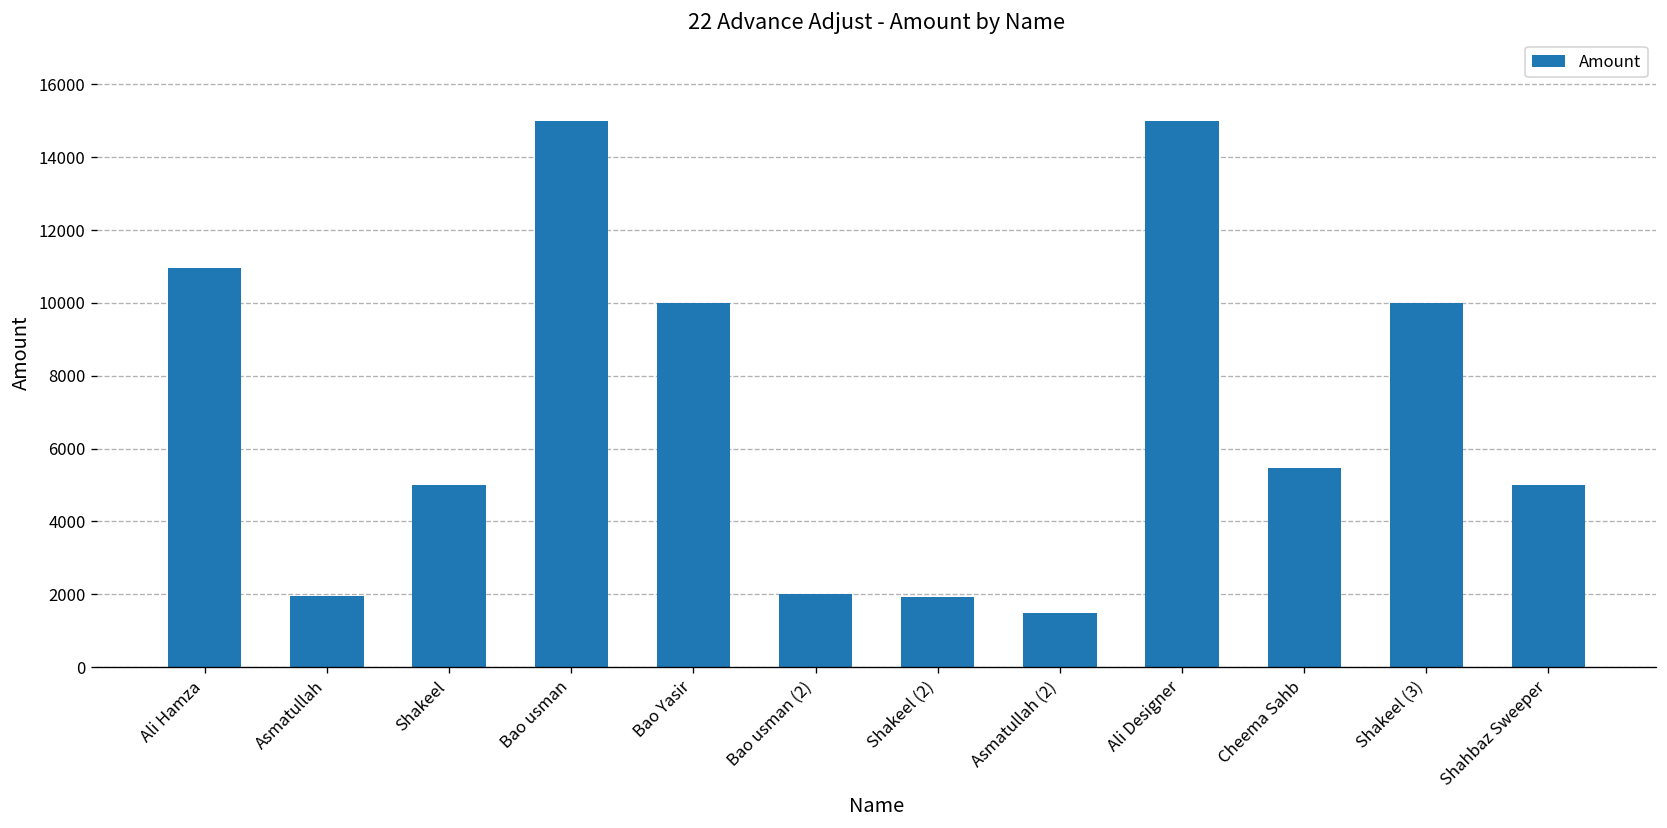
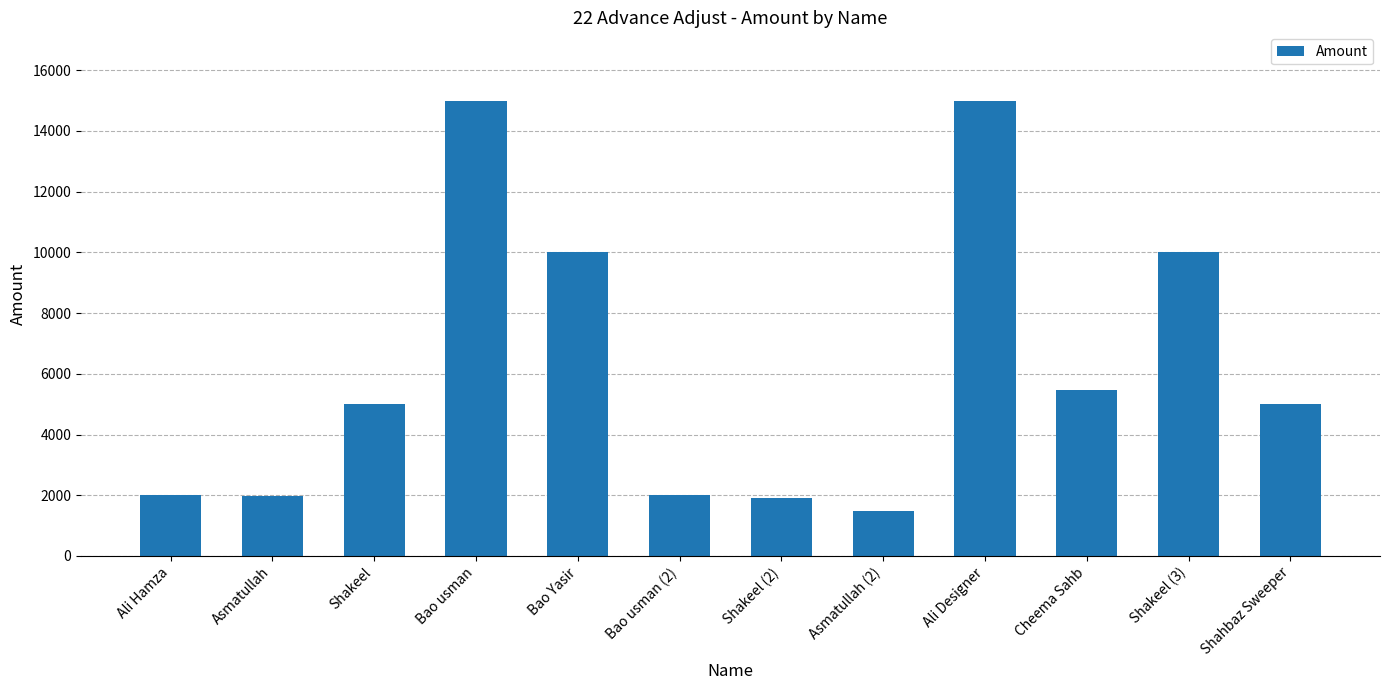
Ali Hamza: 11000 -> 2000
